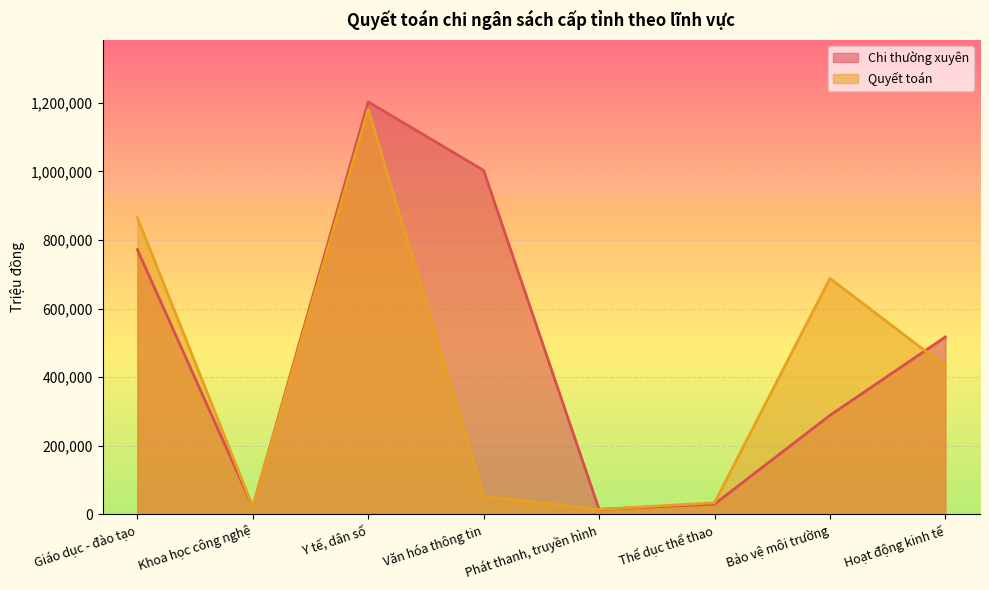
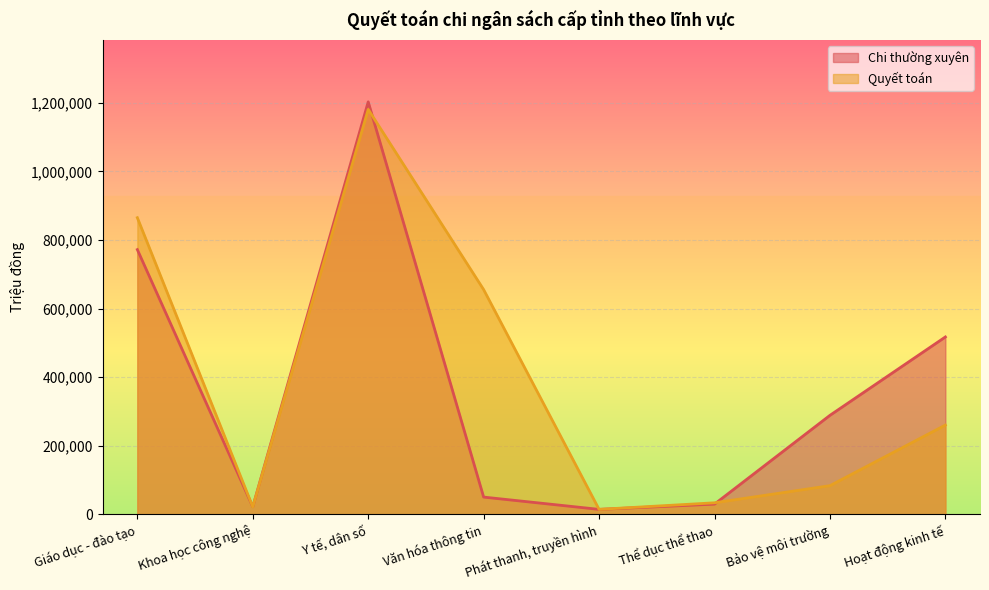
Chi thường xuyên, Văn hóa thông tin: 1,000,000 -> 50,000
Quyết toán, Văn hóa thông tin: 50,000 -> 660,000
Quyết toán, Bảo vệ môi trường: 690,000 -> 80,000
Quyết toán, Hoạt động kinh tế: 430,000 -> 260,000
